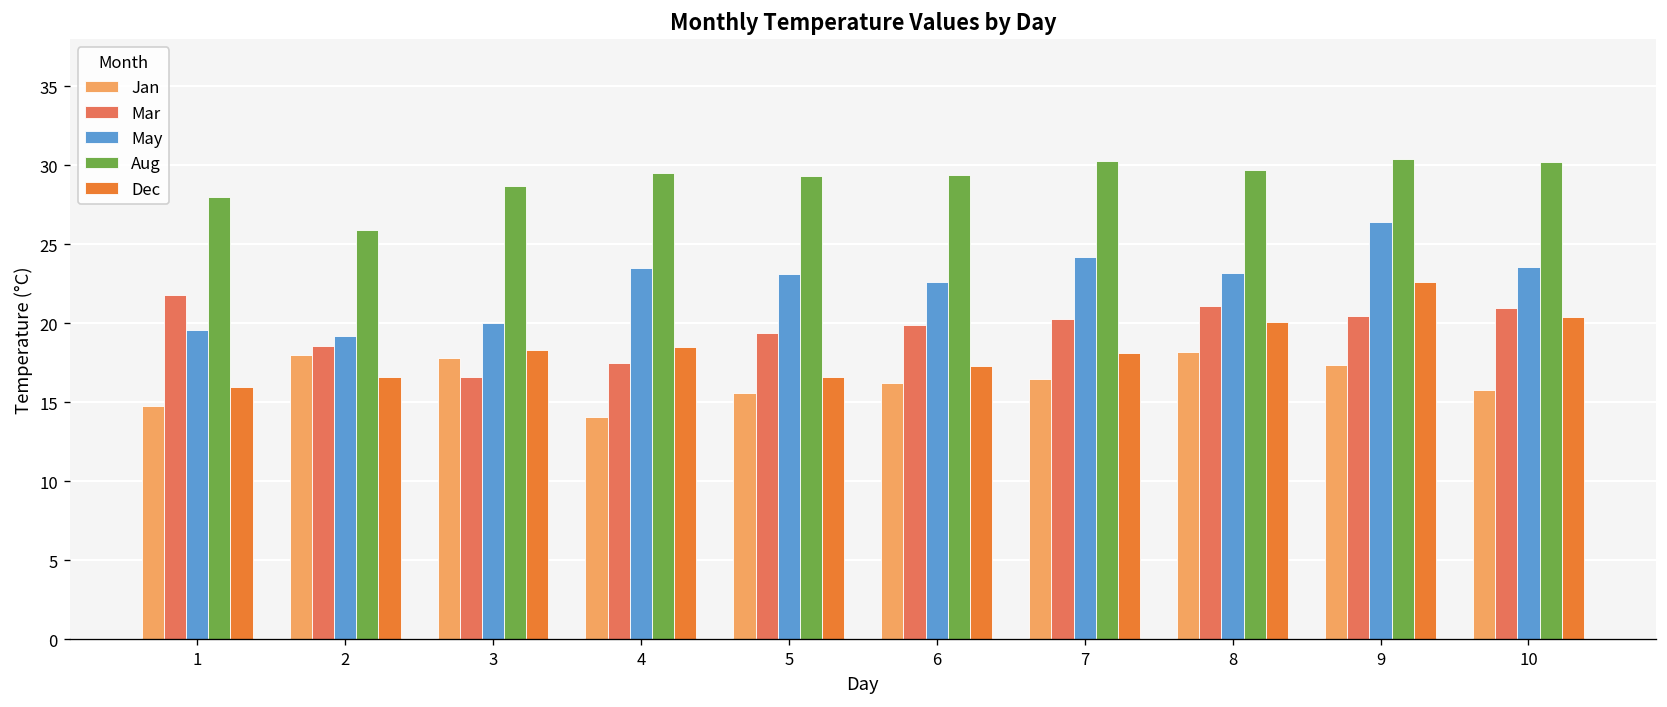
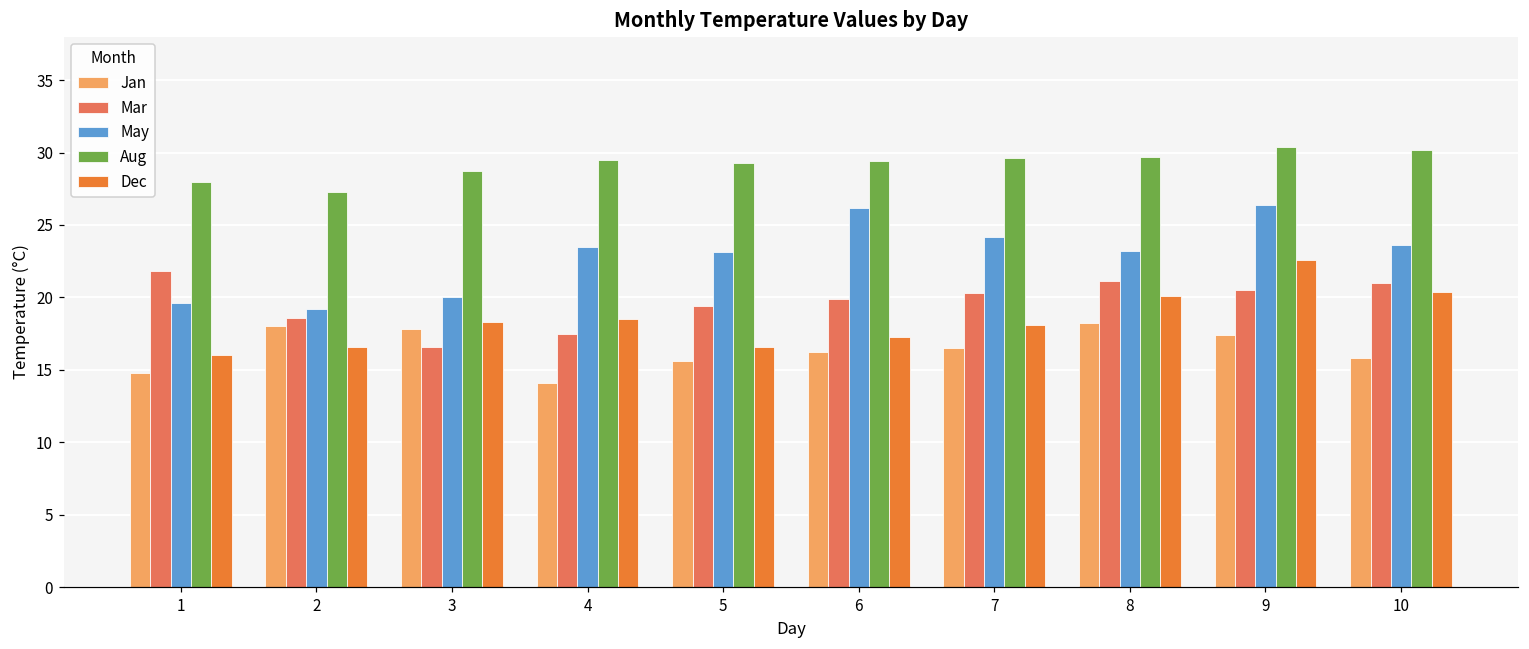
Aug, 2: 25.9 -> 27.3
May, 6: 22.6 -> 26.2
Aug, 7: 30.3 -> 29.6
